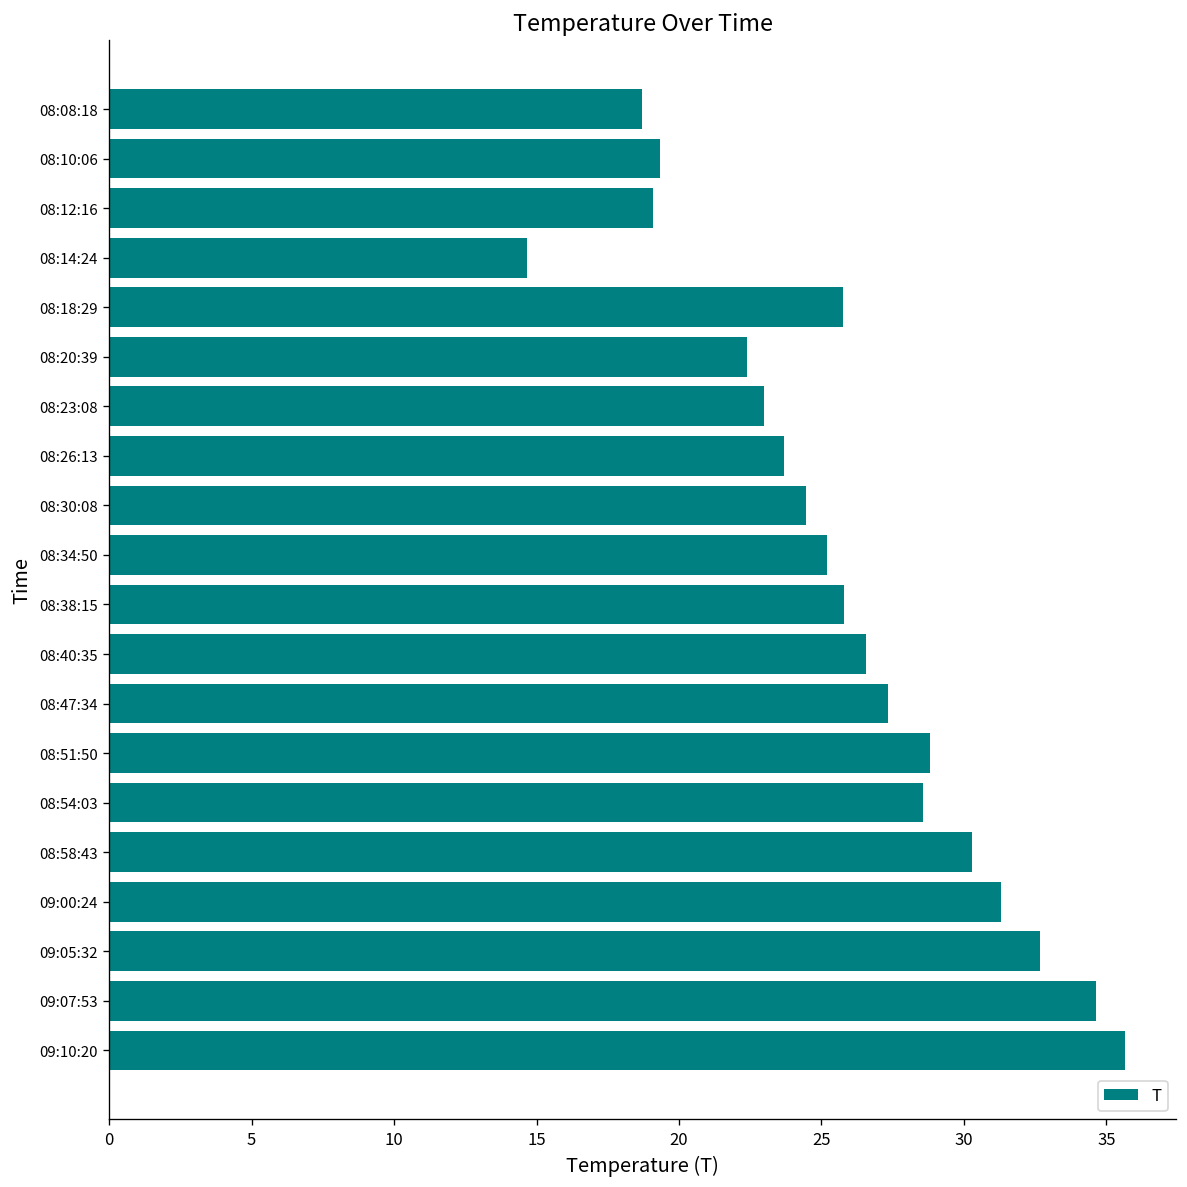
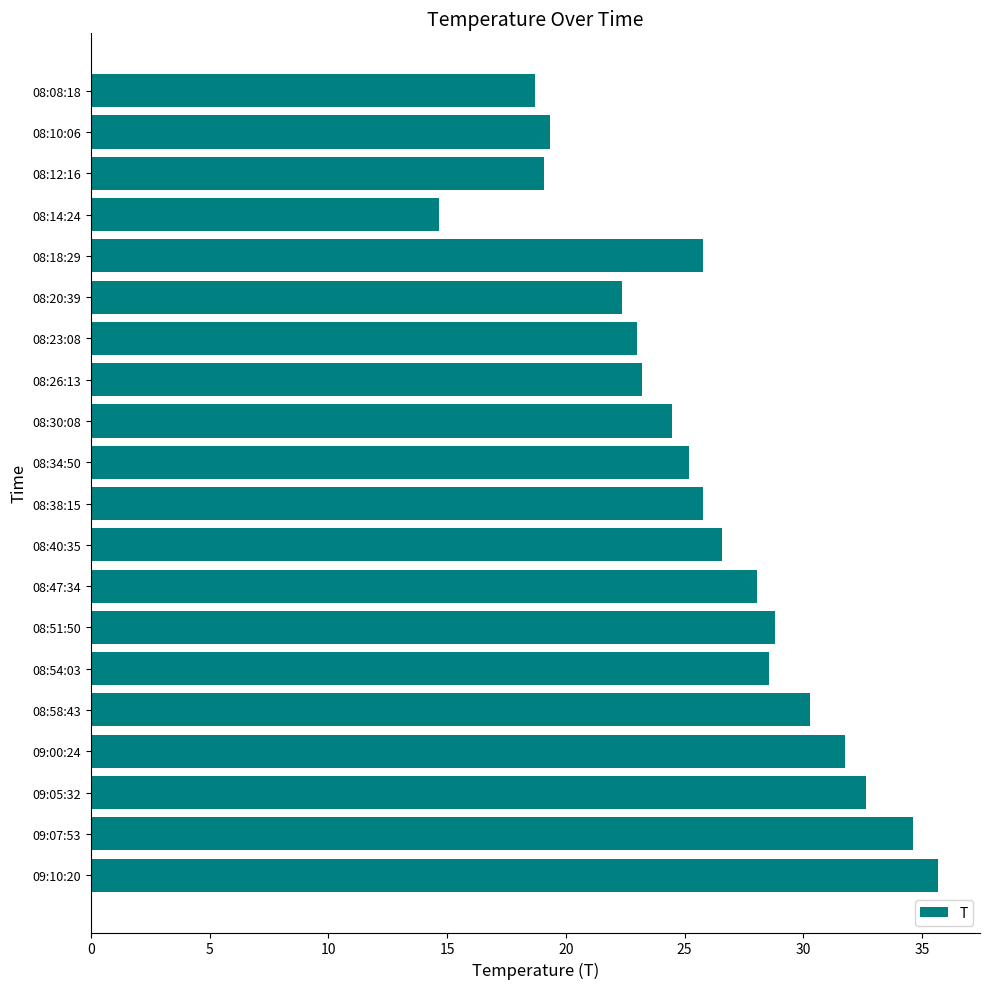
08:26:13: 23.7 -> 23.2
08:47:34: 27.3 -> 28.0
09:00:24: 31.3 -> 31.7
